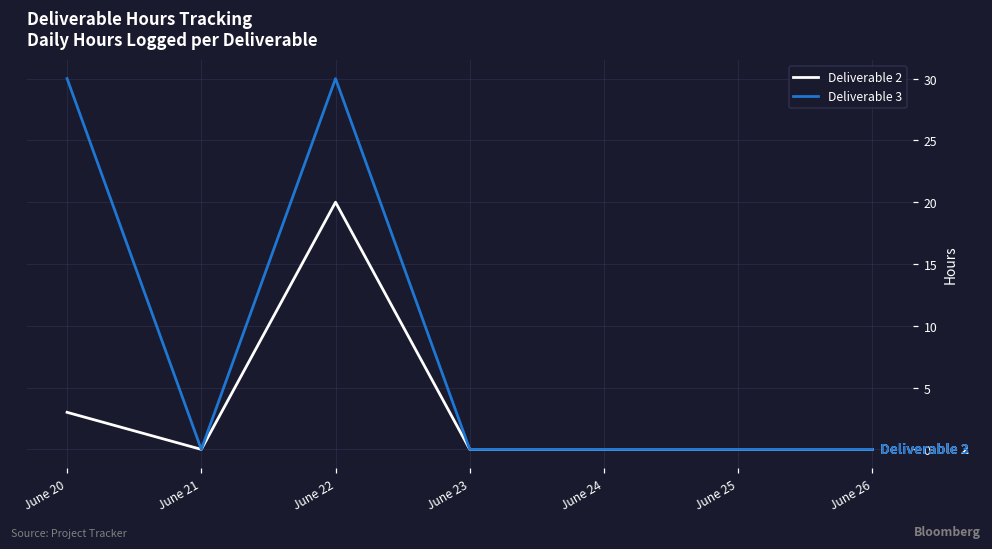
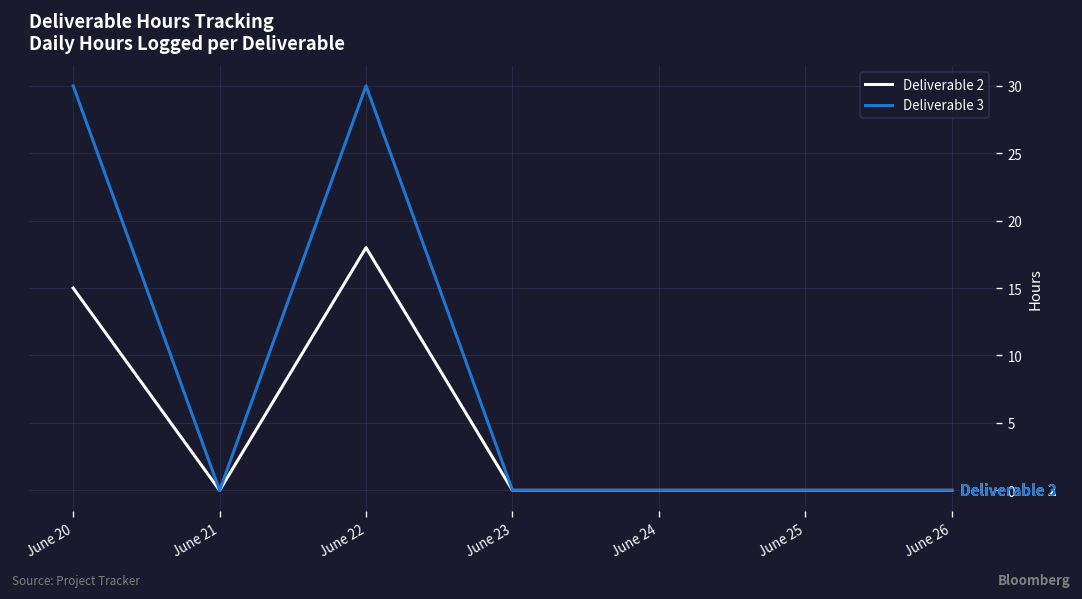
Deliverable 2, June 20: 3 -> 15
Deliverable 2, June 22: 20 -> 18
